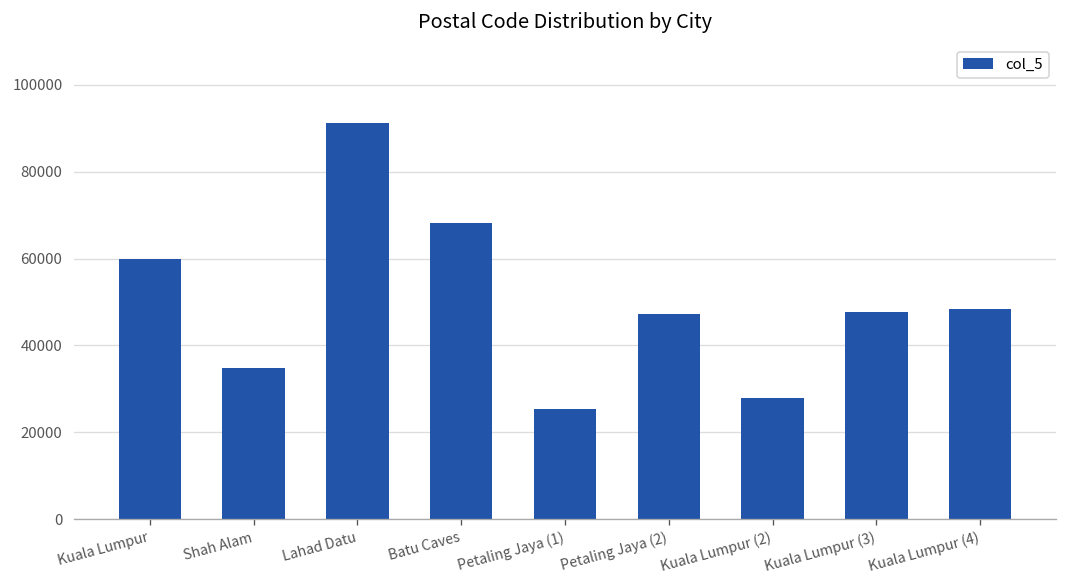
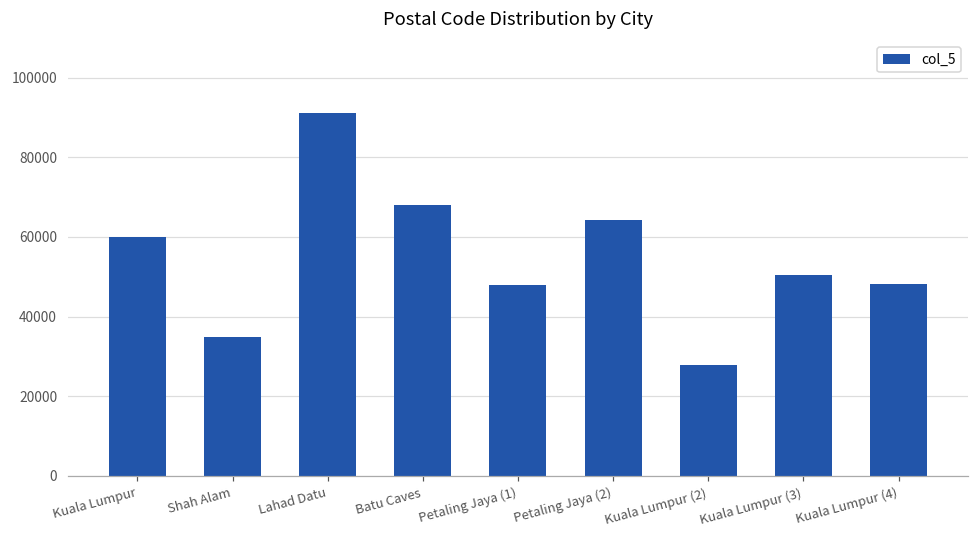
Petaling Jaya (1): 25000 -> 48000
Petaling Jaya (2): 47000 -> 64000
Kuala Lumpur (3): 48000 -> 50000
